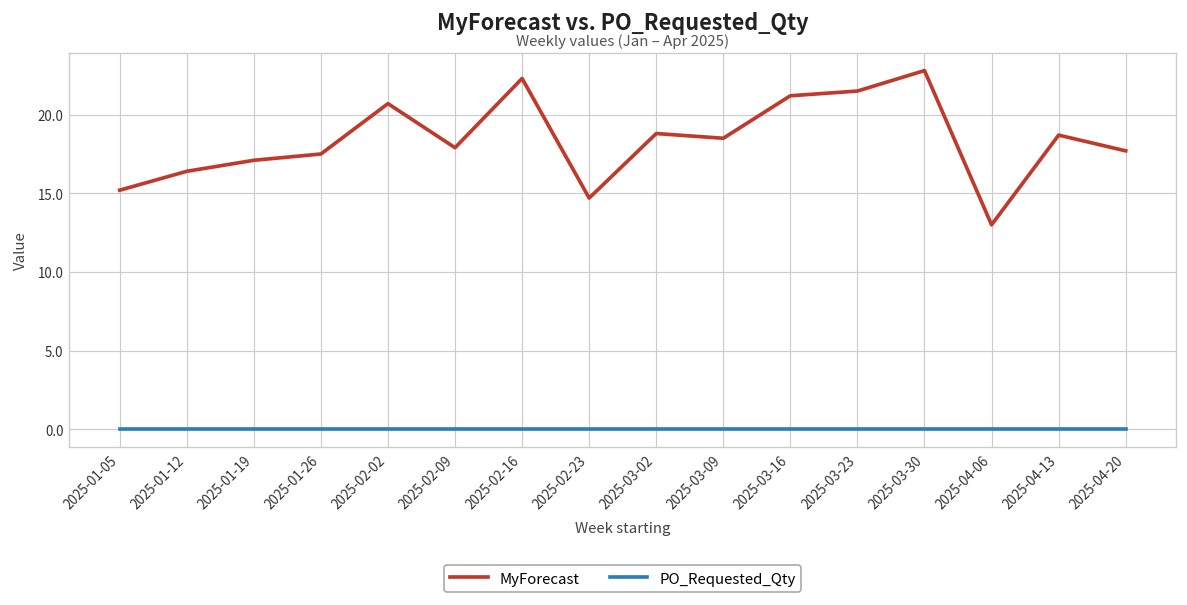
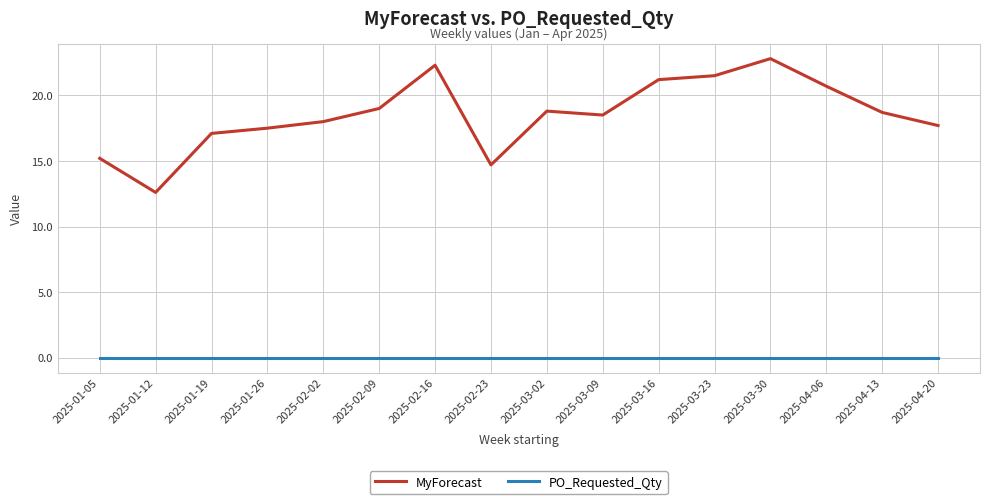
MyForecast, 2025-01-12: 16.4 -> 12.6
MyForecast, 2025-02-02: 20.7 -> 18.0
MyForecast, 2025-02-09: 17.9 -> 19.0
MyForecast, 2025-04-06: 13.0 -> 20.7
